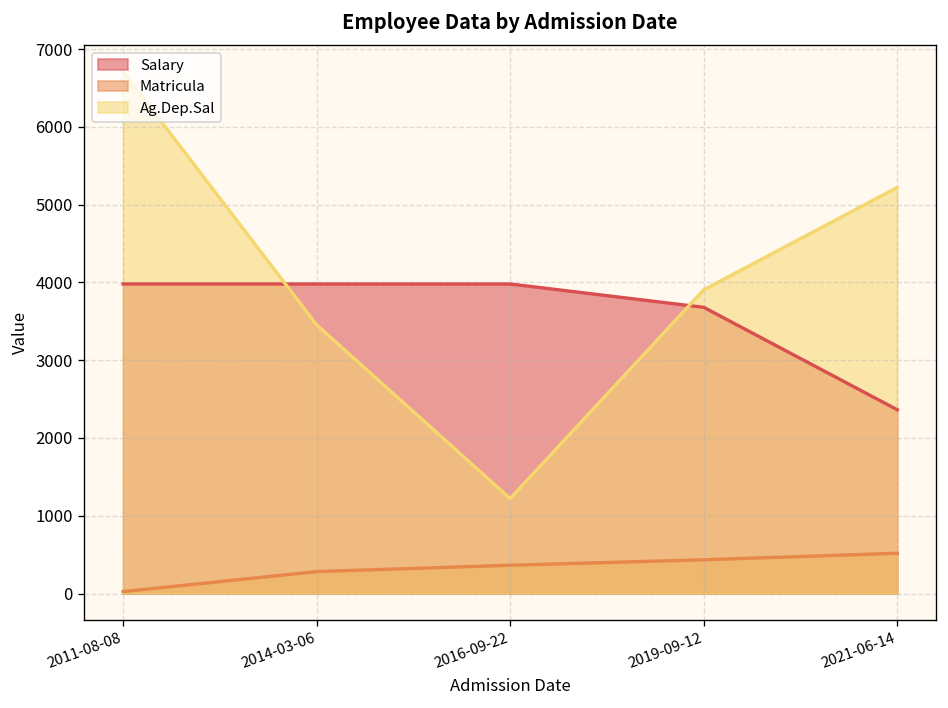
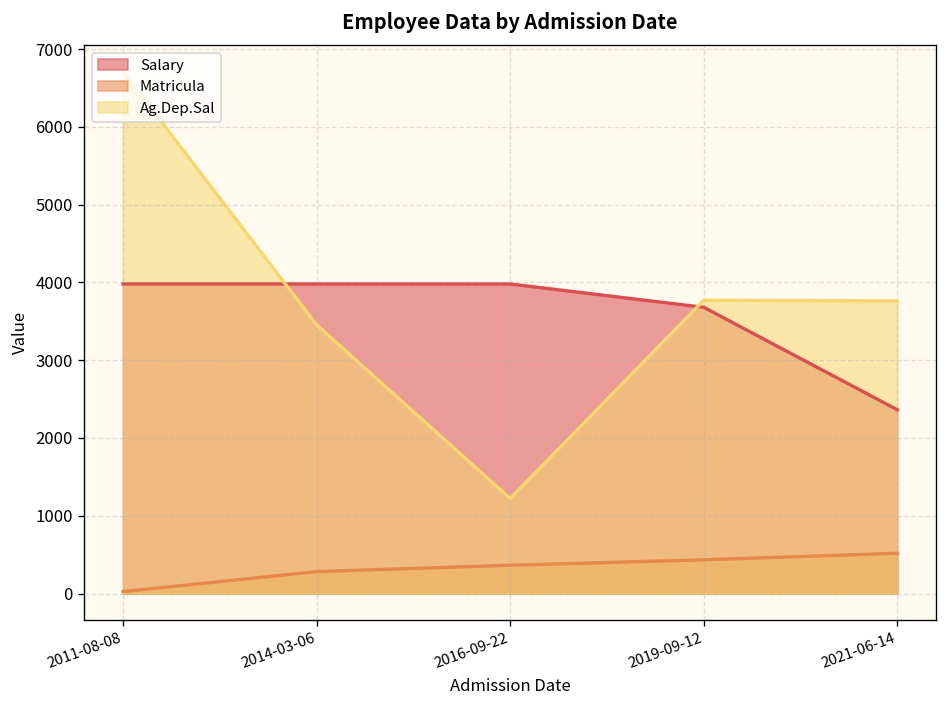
Ag.Dep.Sal, 2019-09-12: 3900 -> 3800
Ag.Dep.Sal, 2021-06-14: 5200 -> 3800
